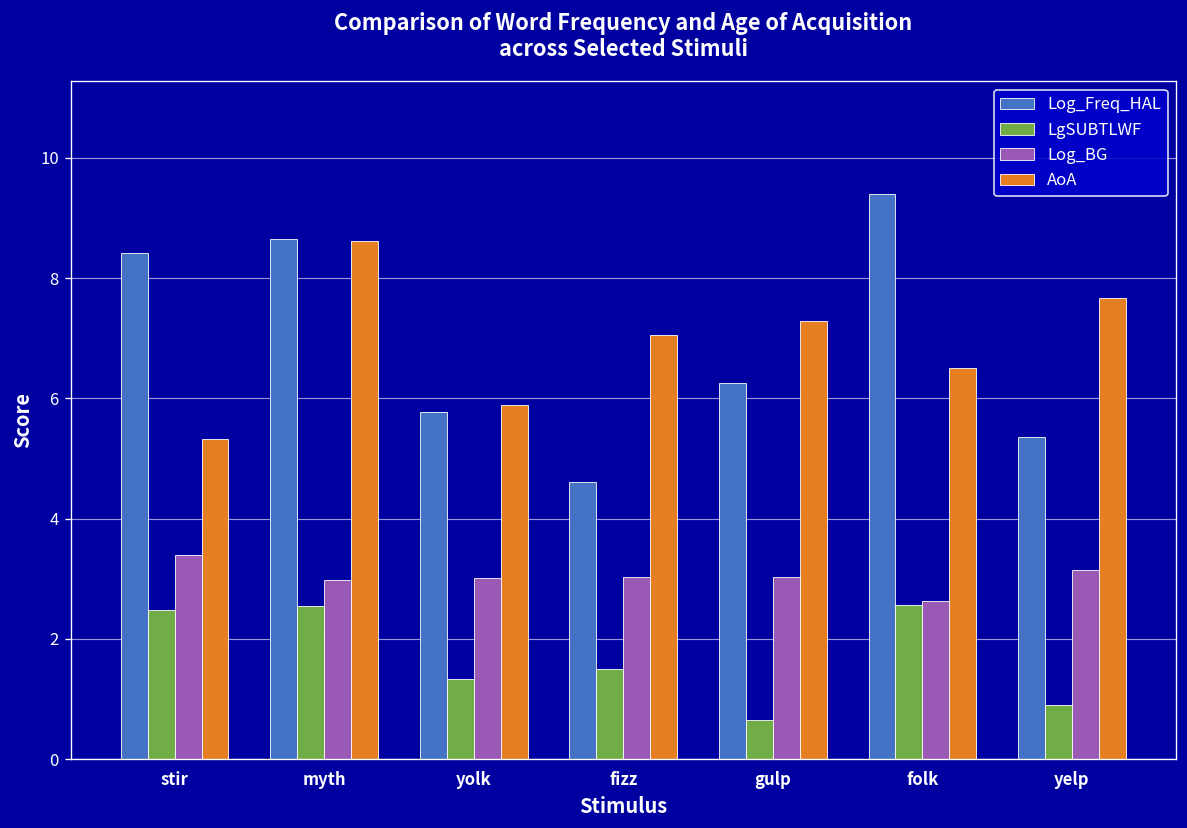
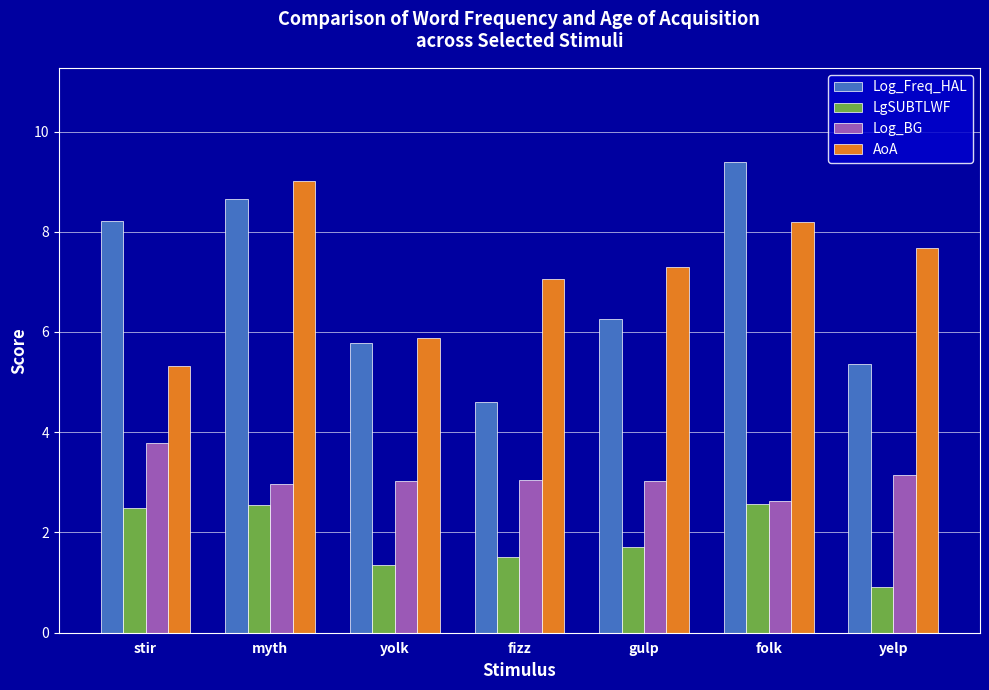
Log_Freq_HAL, stir: 8.4 -> 8.2
Log_BG, stir: 3.4 -> 3.8
AoA, myth: 8.6 -> 9.0
LgSUBTLWF, gulp: 0.7 -> 1.7
AoA, folk: 6.5 -> 8.2
